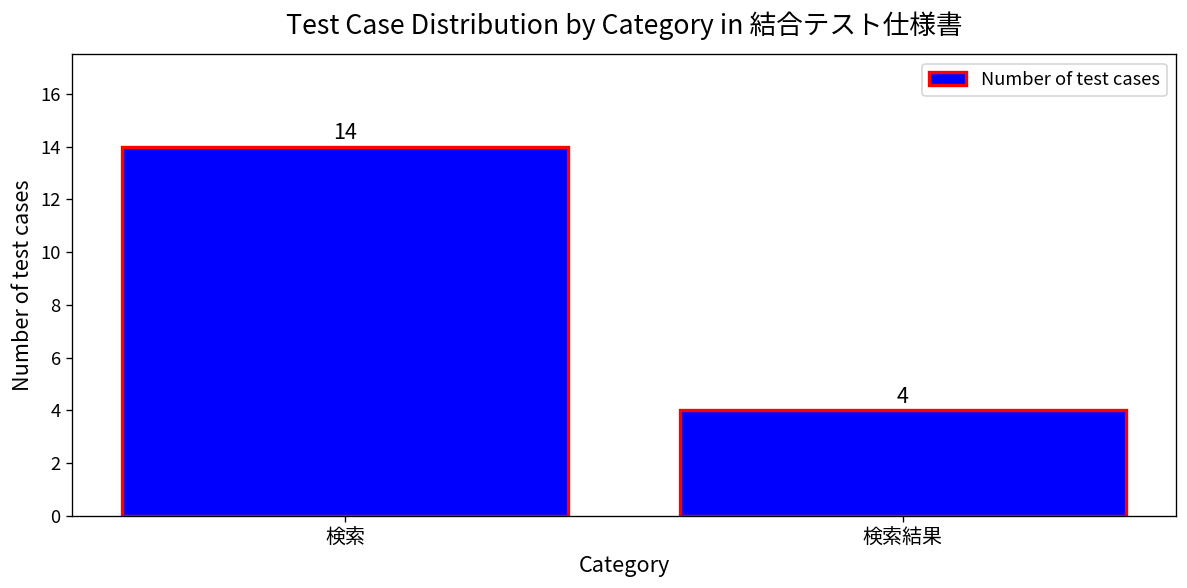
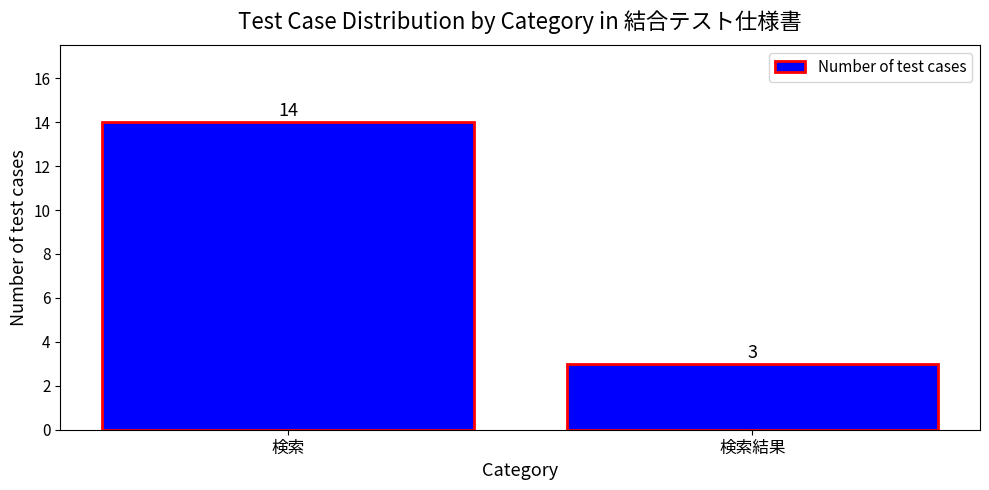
検索結果: 4 -> 3
